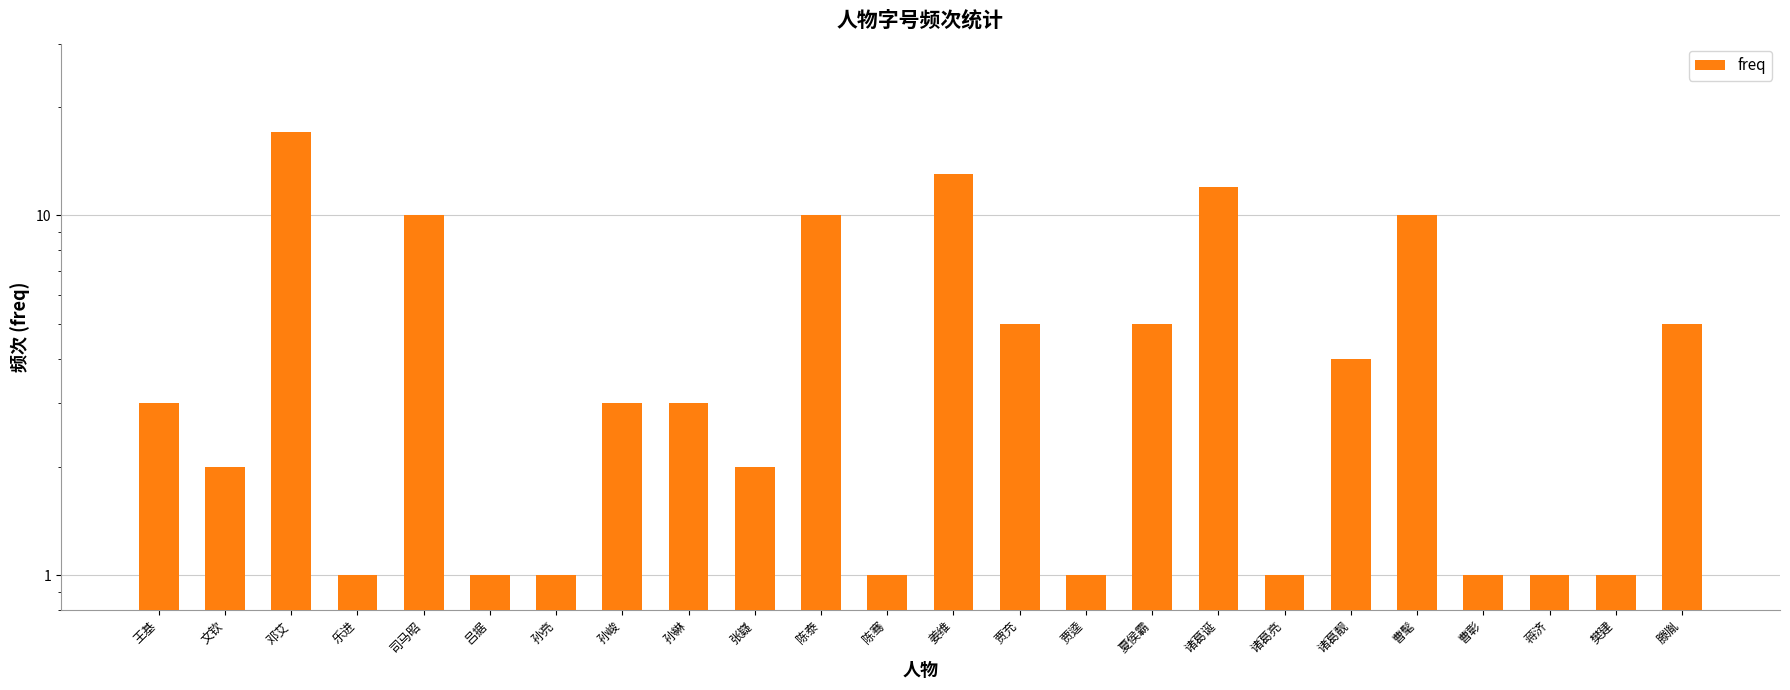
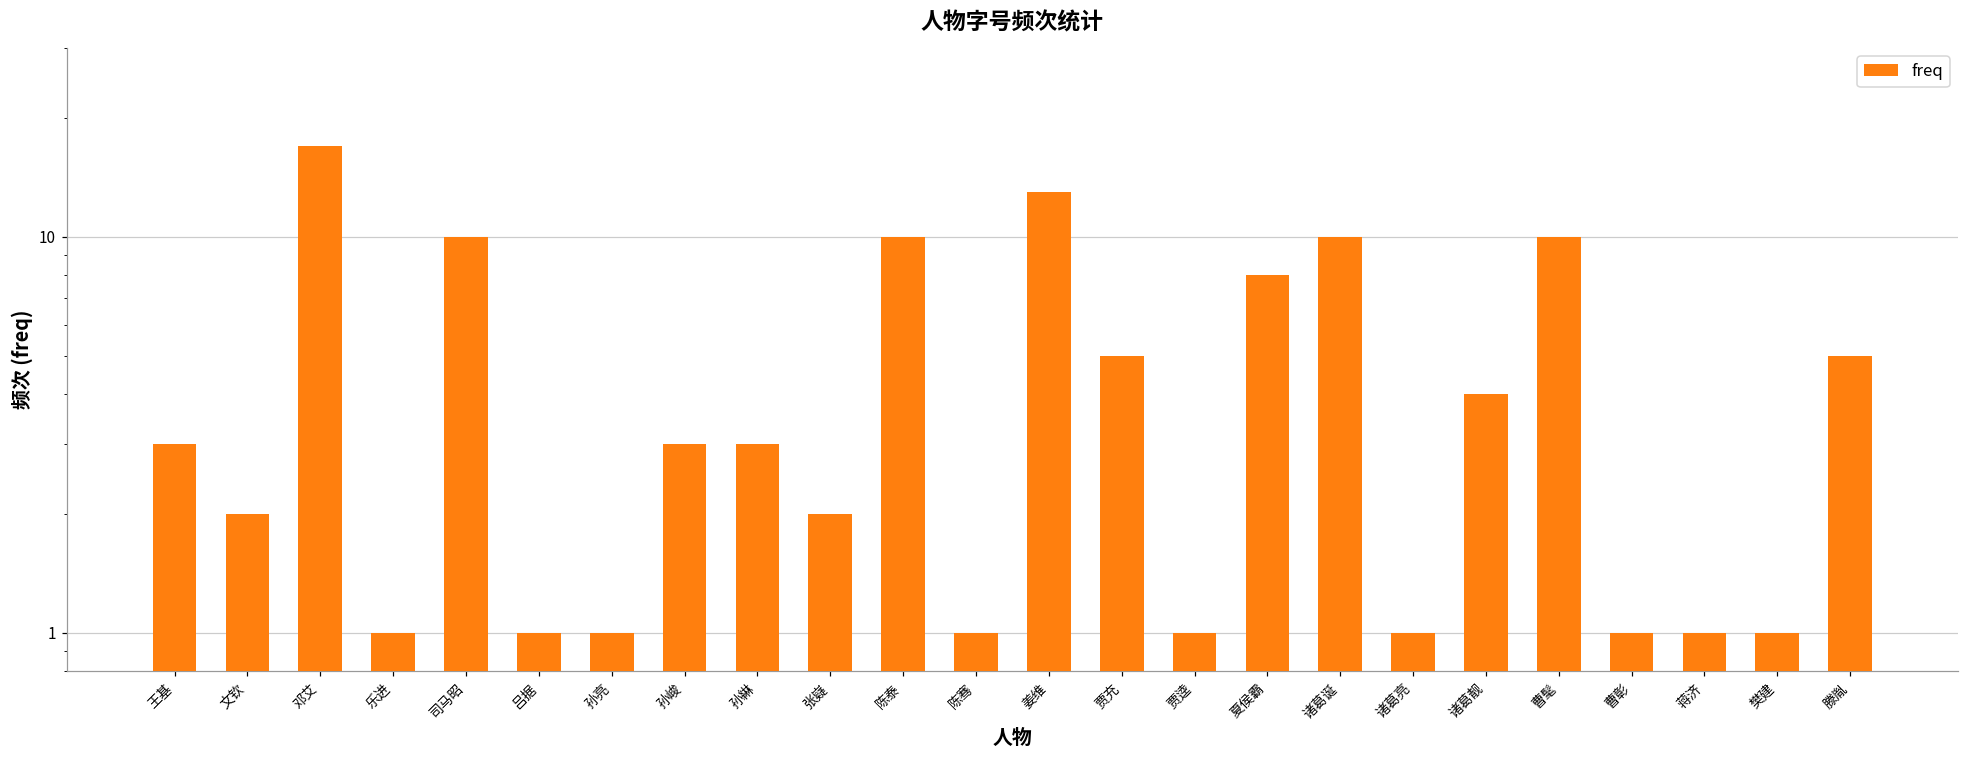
夏侯霸: 5 -> 8
诸葛诞: 12 -> 10
